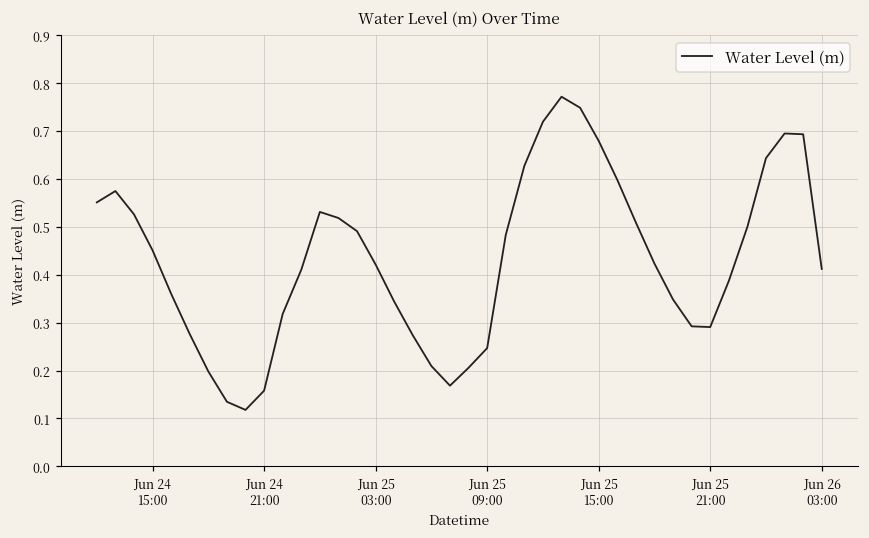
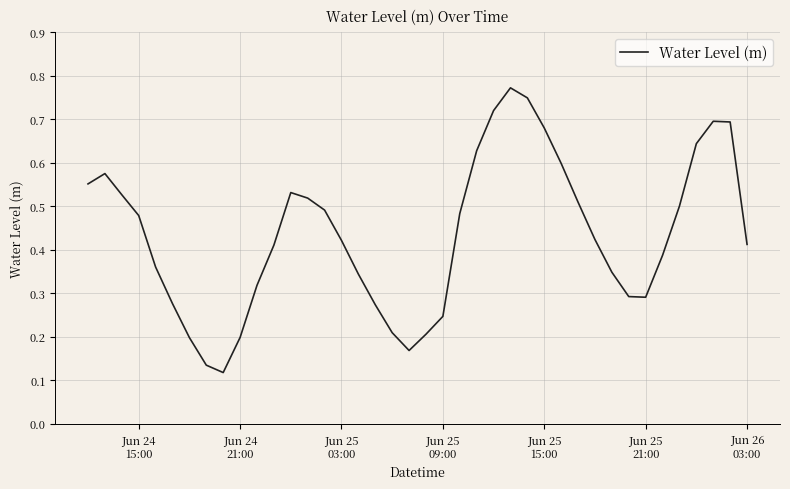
Jun 24 15:00: 0.45 -> 0.48
Jun 24 21:00: 0.16 -> 0.20
